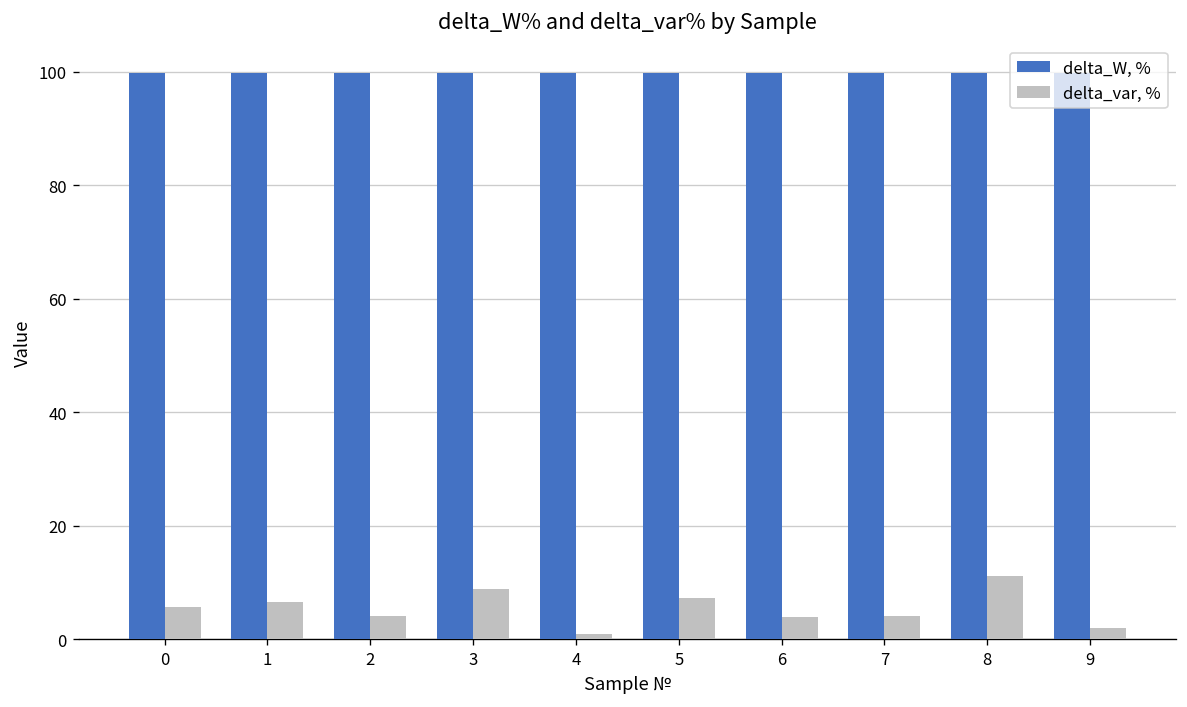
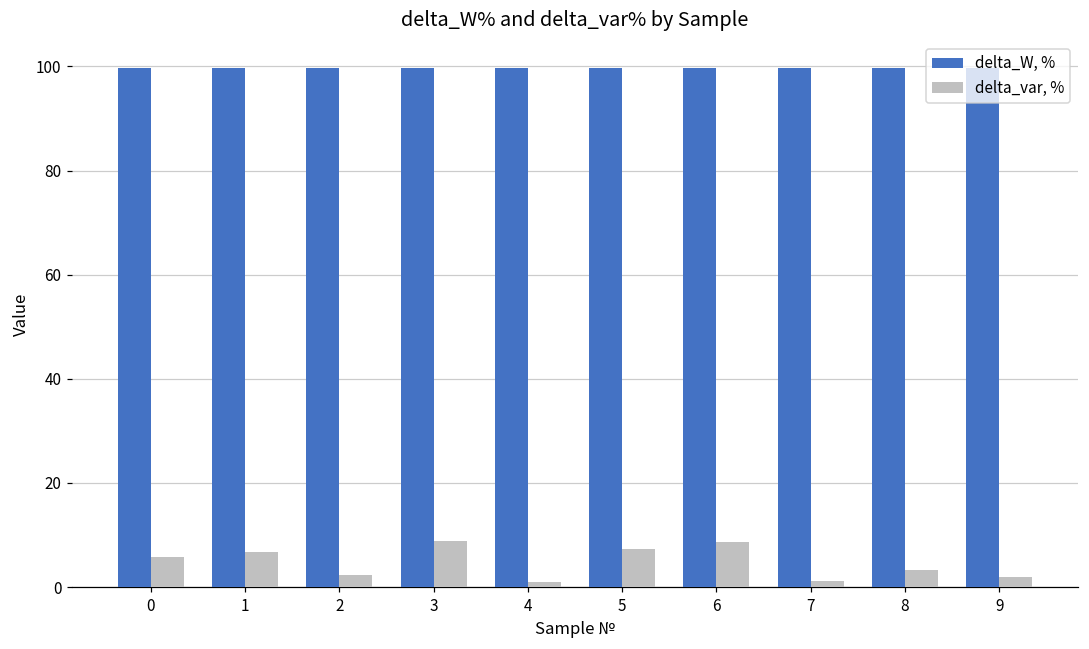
delta_var, %, 2: 4 -> 2
delta_var, %, 6: 4 -> 9
delta_var, %, 7: 4 -> 1
delta_var, %, 8: 11 -> 3
